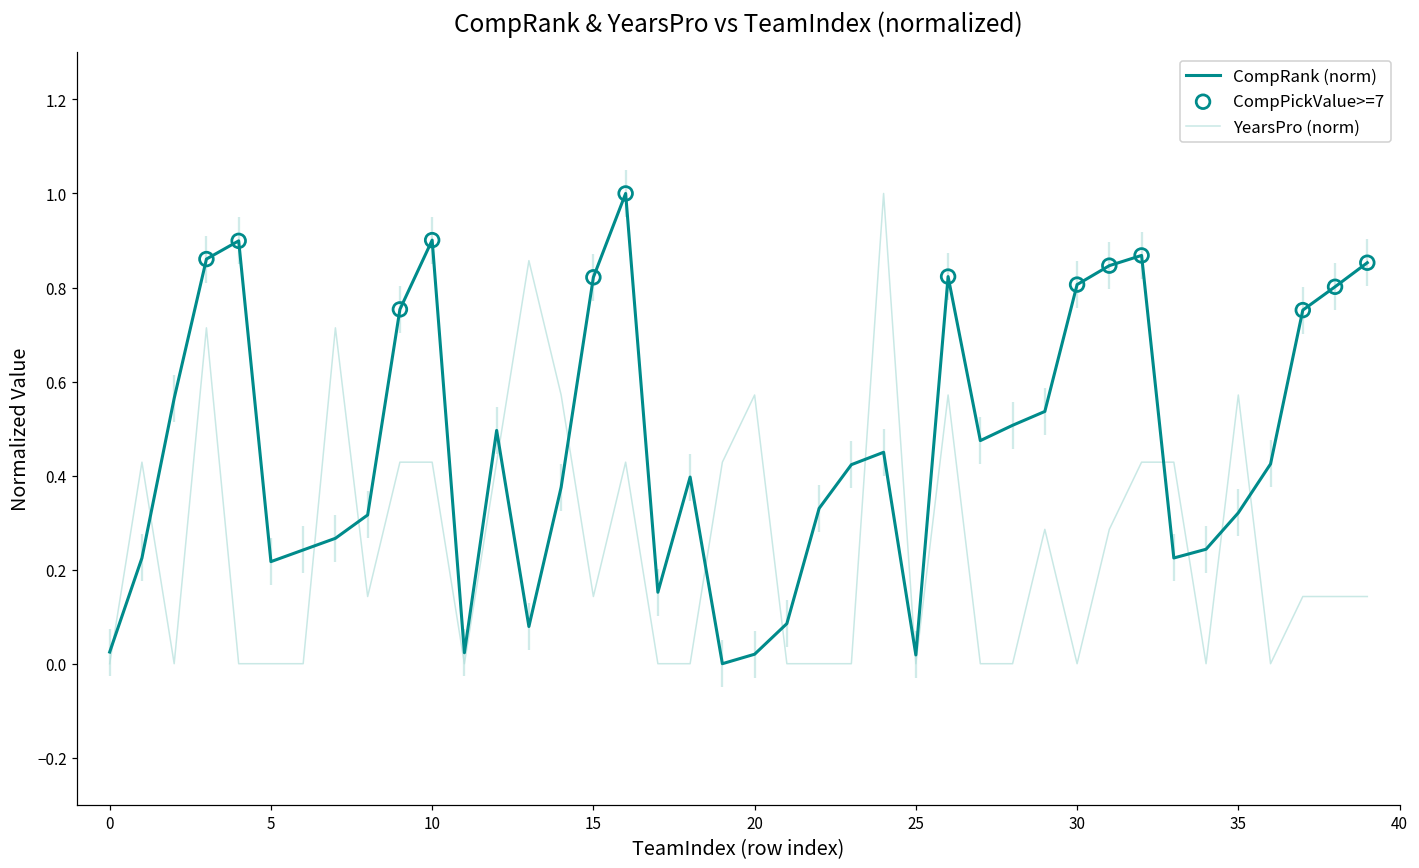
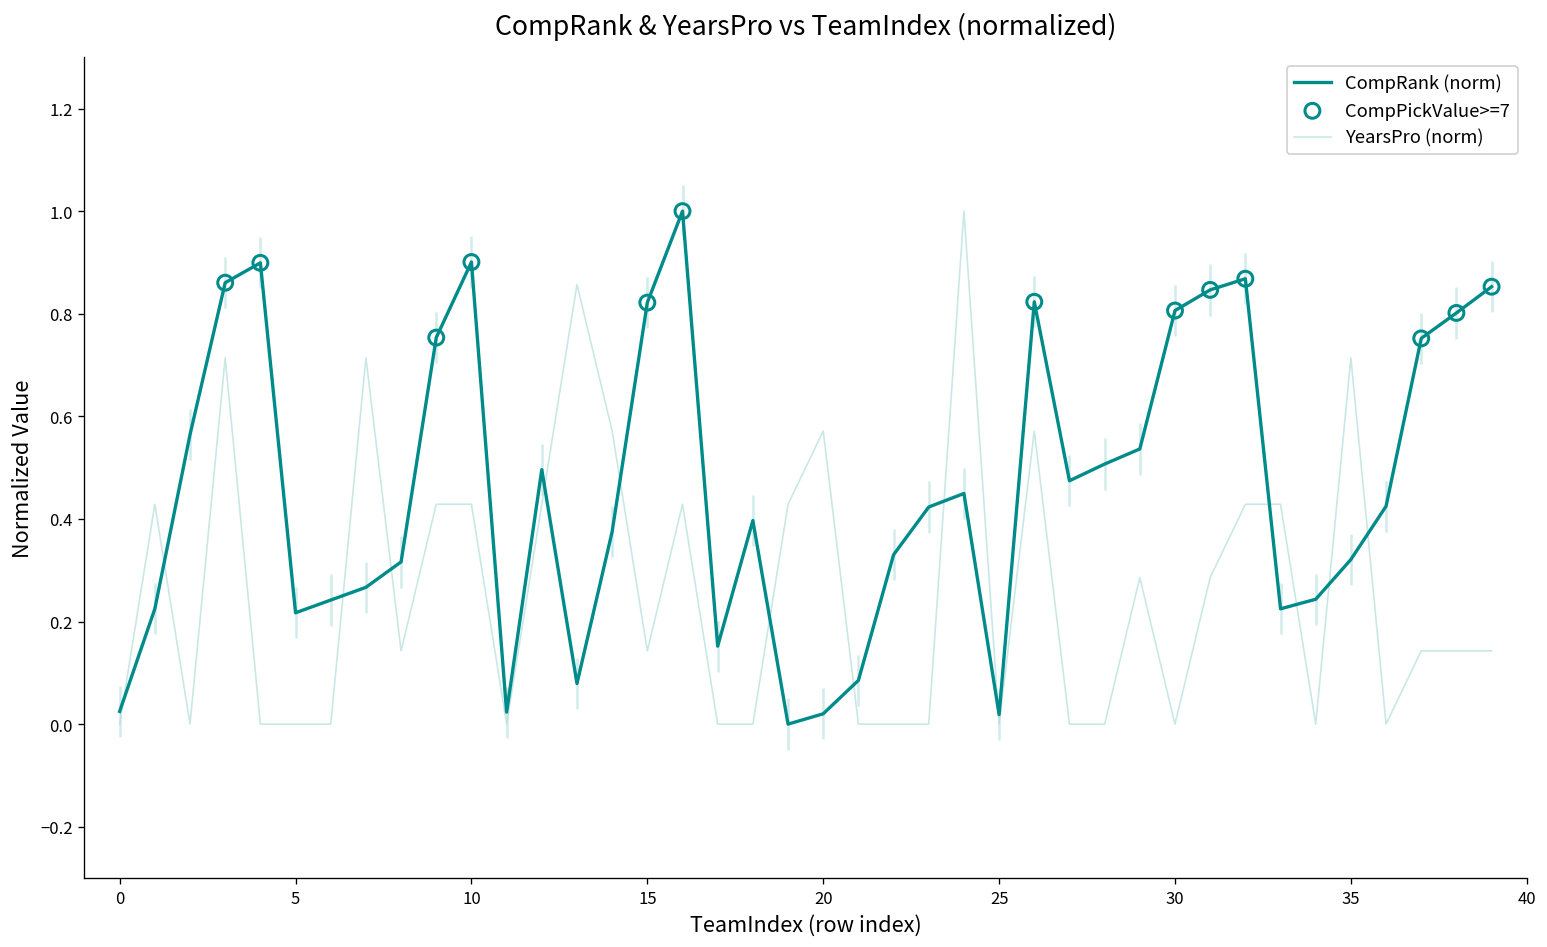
YearsPro (norm), 35: 0.57 -> 0.71
